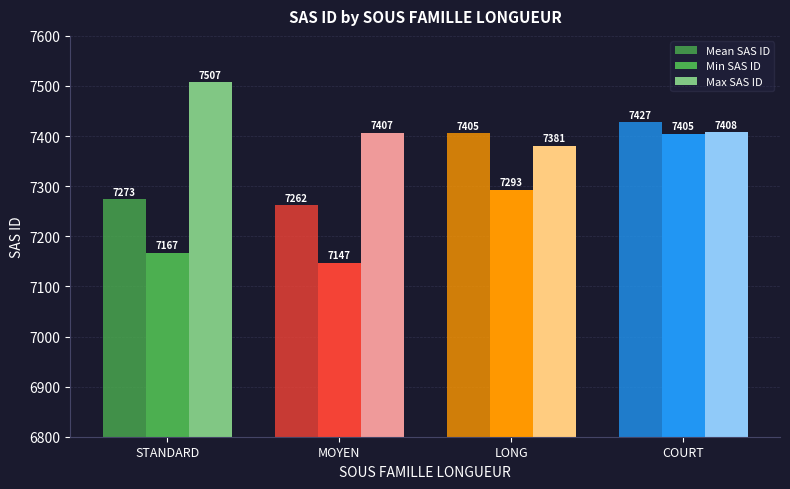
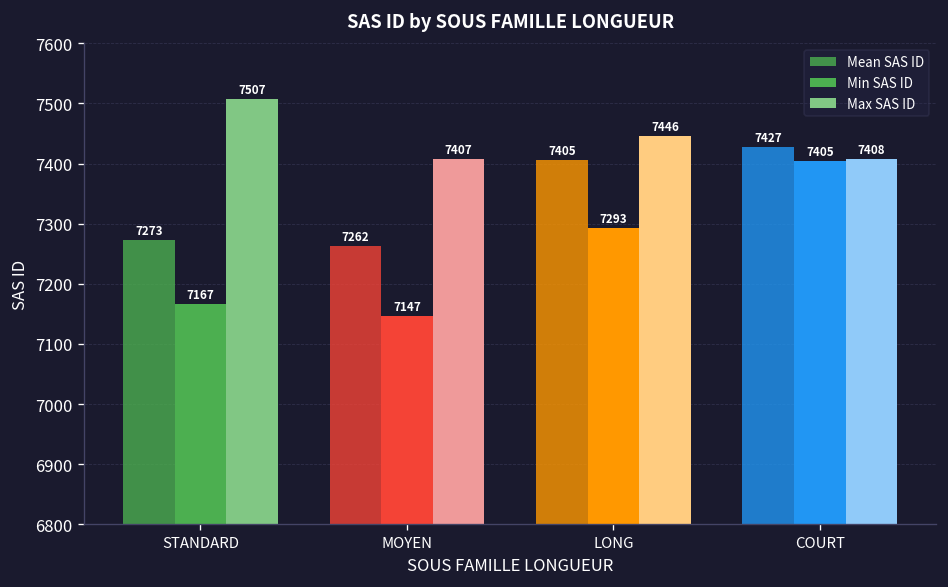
Max SAS ID, LONG: 7381 -> 7446
